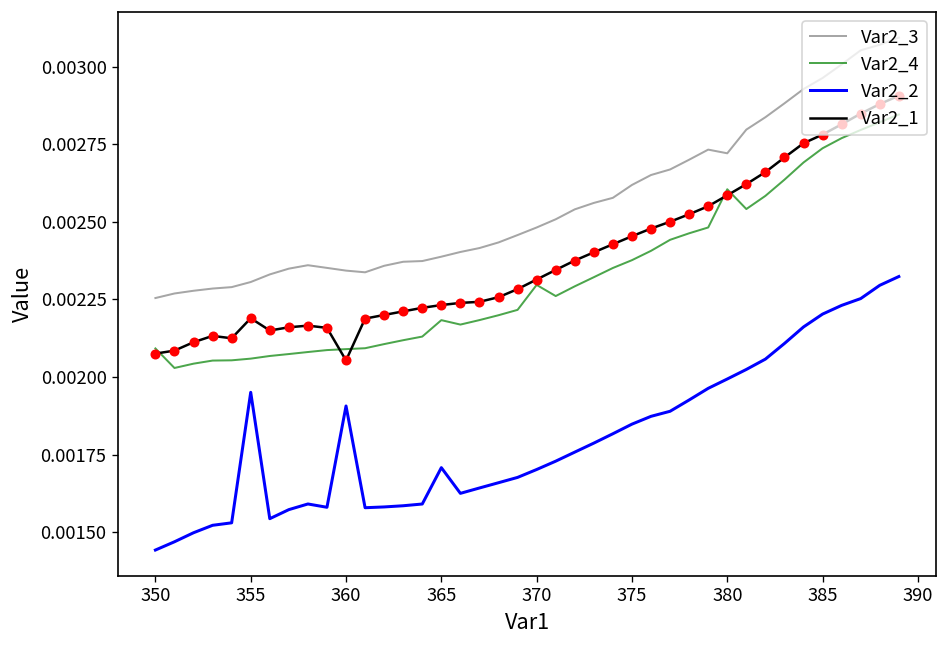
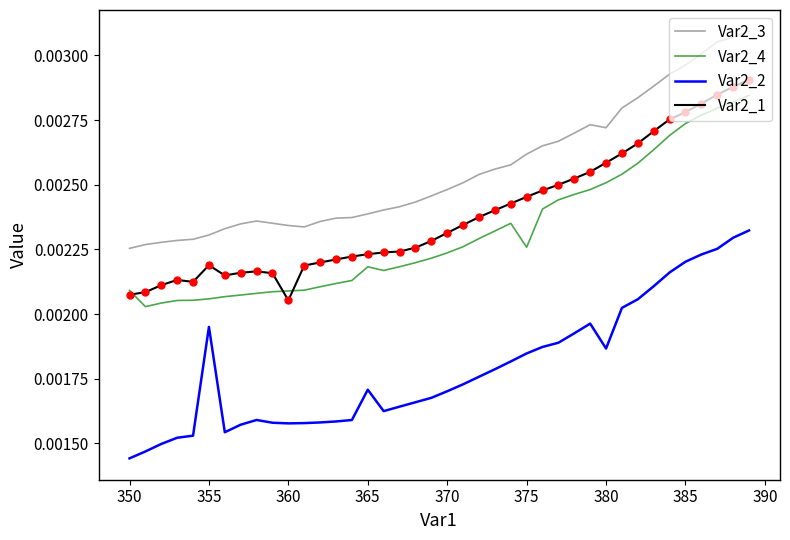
Var2_2, 360: 0.00191 -> 0.00158
Var2_4, 370: 0.00230 -> 0.00224
Var2_4, 375: 0.00238 -> 0.00226
Var2_4, 380: 0.00260 -> 0.00251
Var2_2, 380: 0.00199 -> 0.00187
